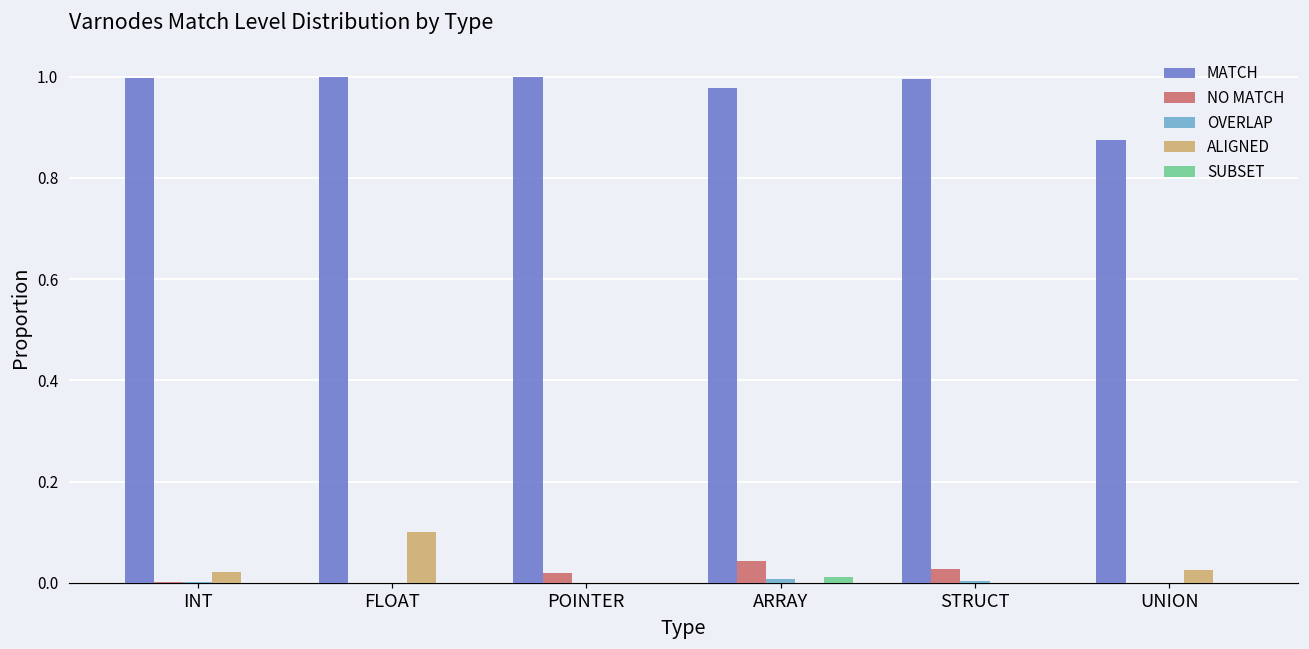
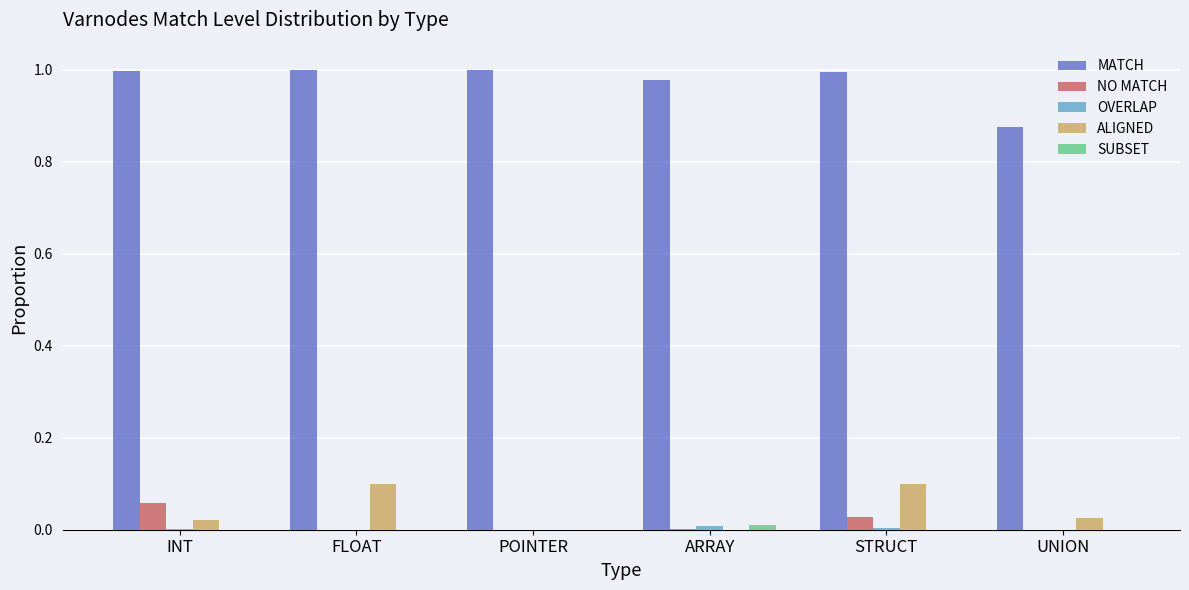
NO MATCH, INT: 0.00 -> 0.06
NO MATCH, POINTER: 0.02 -> 0.00
NO MATCH, ARRAY: 0.04 -> 0.00
ALIGNED, STRUCT: 0.0 -> 0.1
